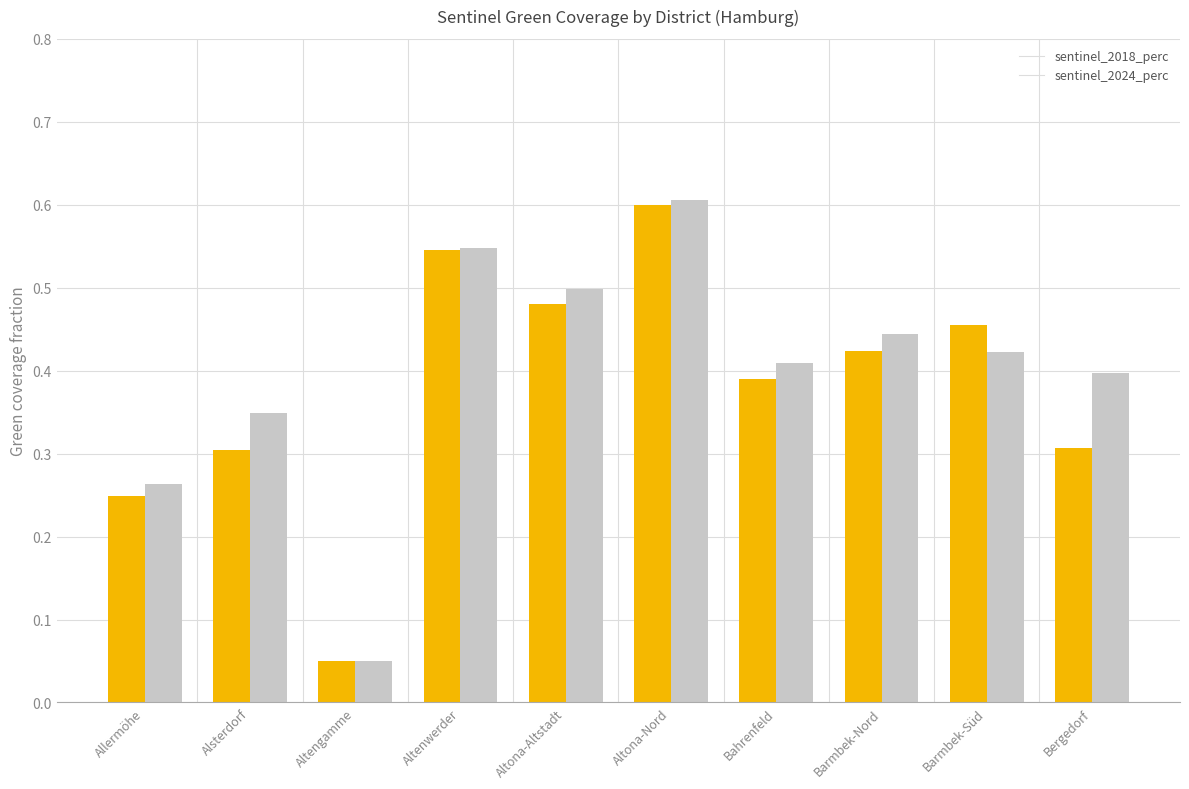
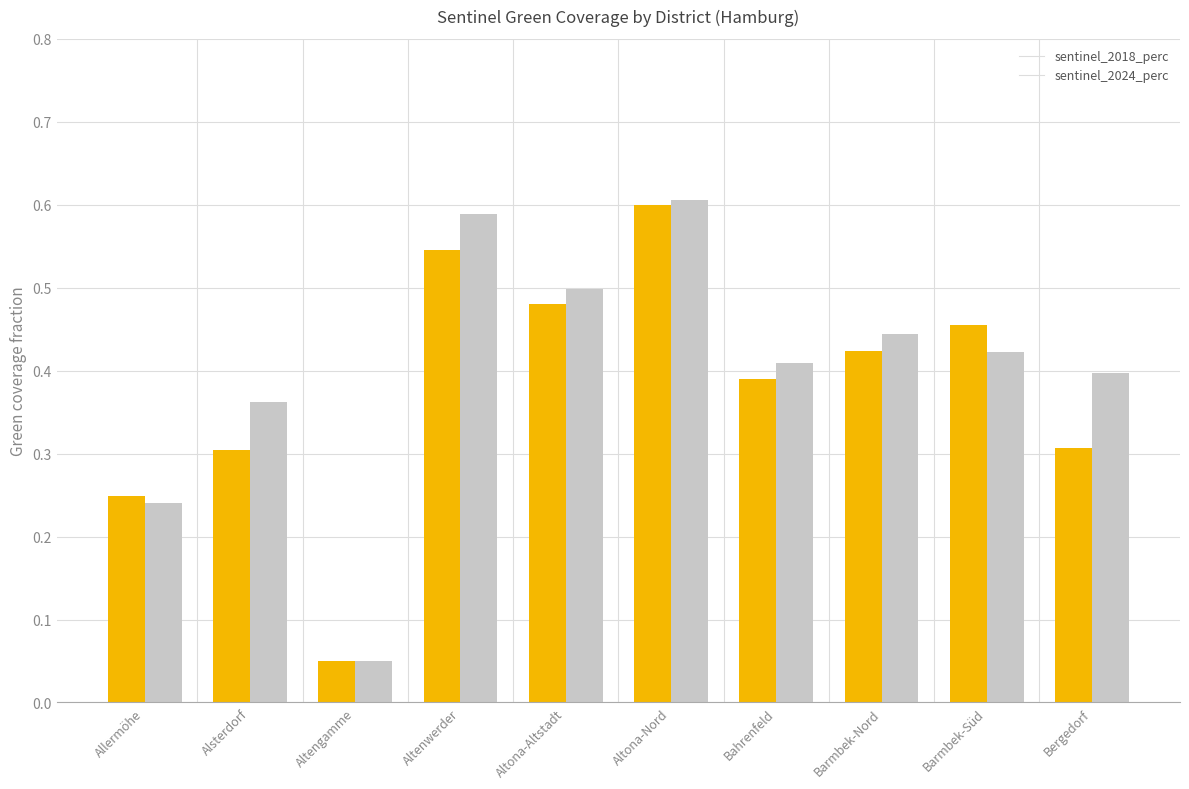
sentinel_2024_perc, Allermöhe: 0.26 -> 0.24
sentinel_2024_perc, Alsterdorf: 0.35 -> 0.36
sentinel_2024_perc, Altenwerder: 0.55 -> 0.59
